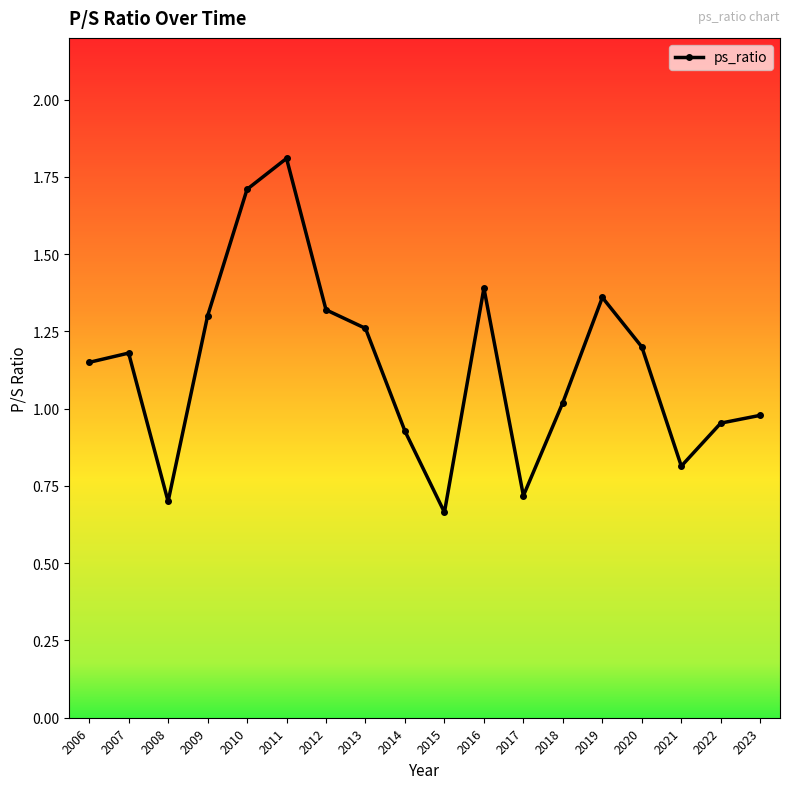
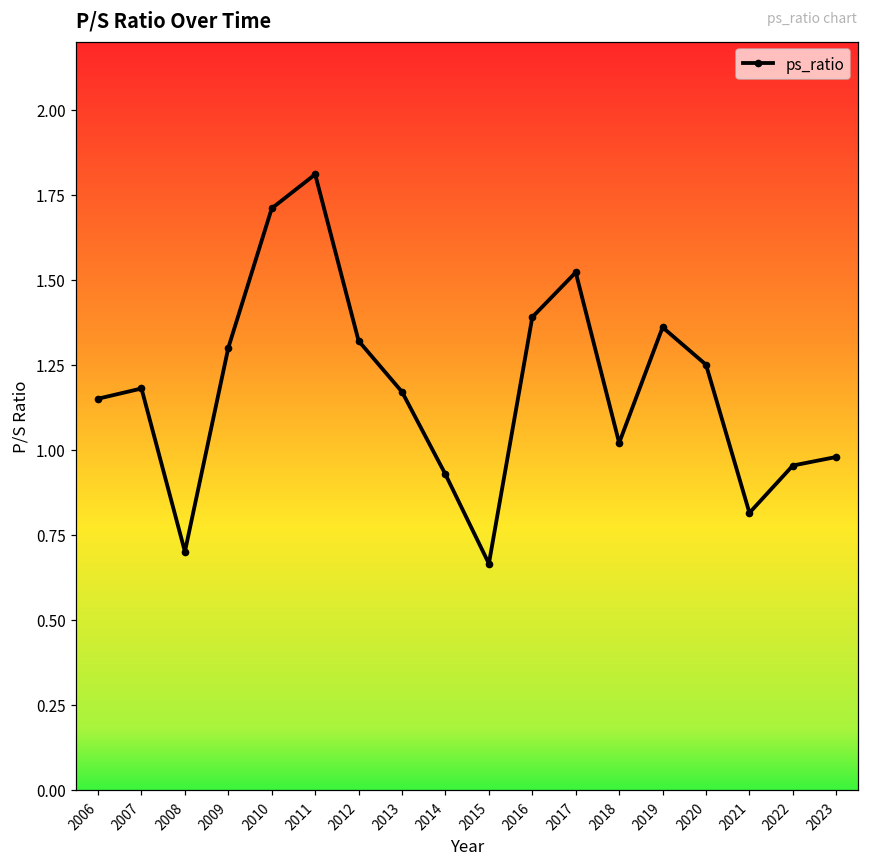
2013: 1.26 -> 1.17
2017: 0.72 -> 1.52
2020: 1.20 -> 1.25
